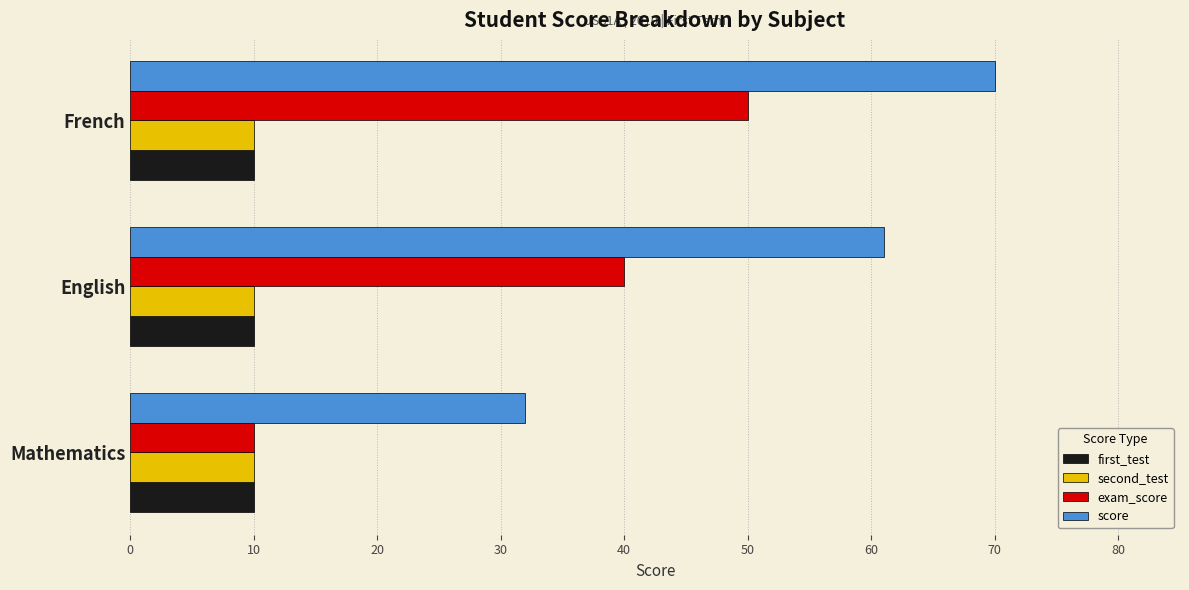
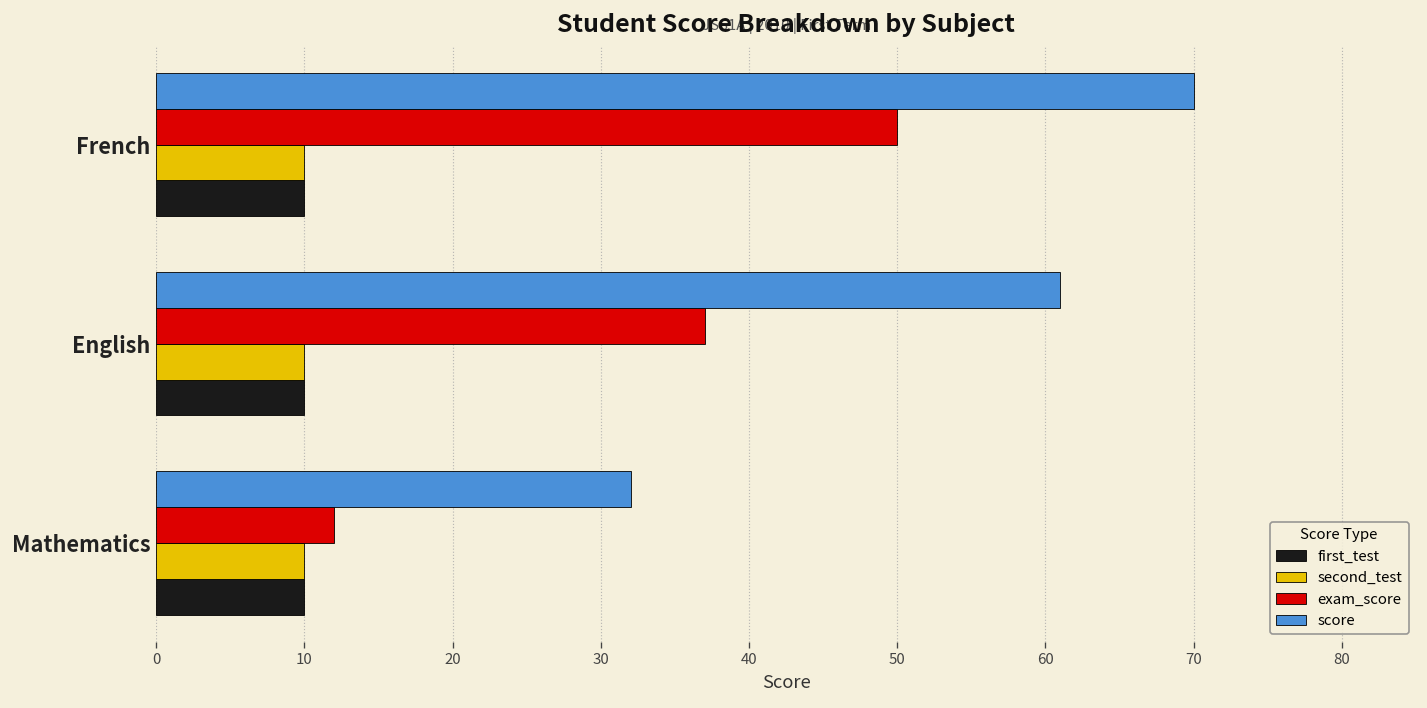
exam_score, English: 40 -> 37
exam_score, Mathematics: 10 -> 12
